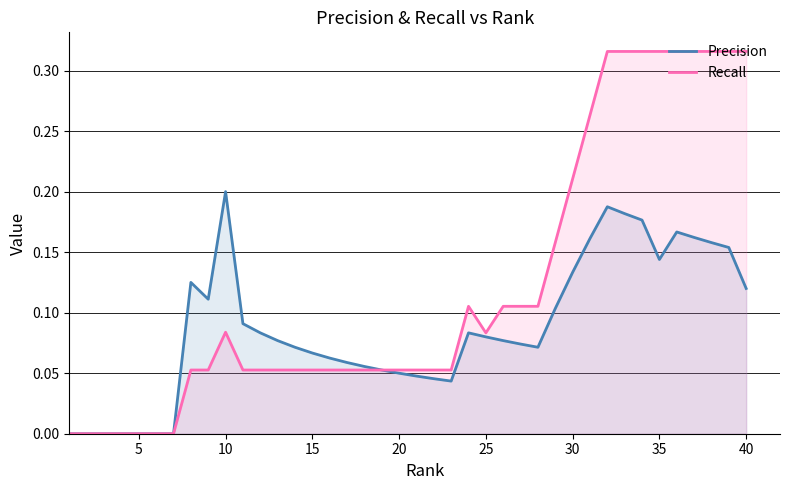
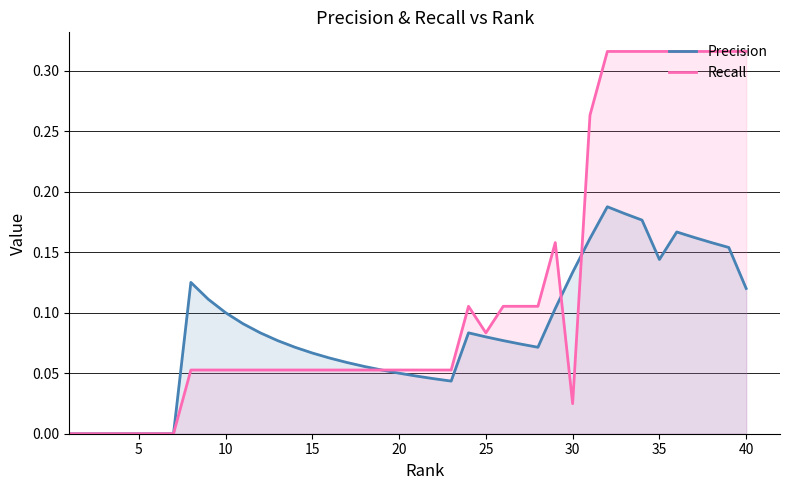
Precision, 10: 0.2 -> 0.1
Recall, 10: 0.084 -> 0.053
Recall, 30: 0.211 -> 0.025
